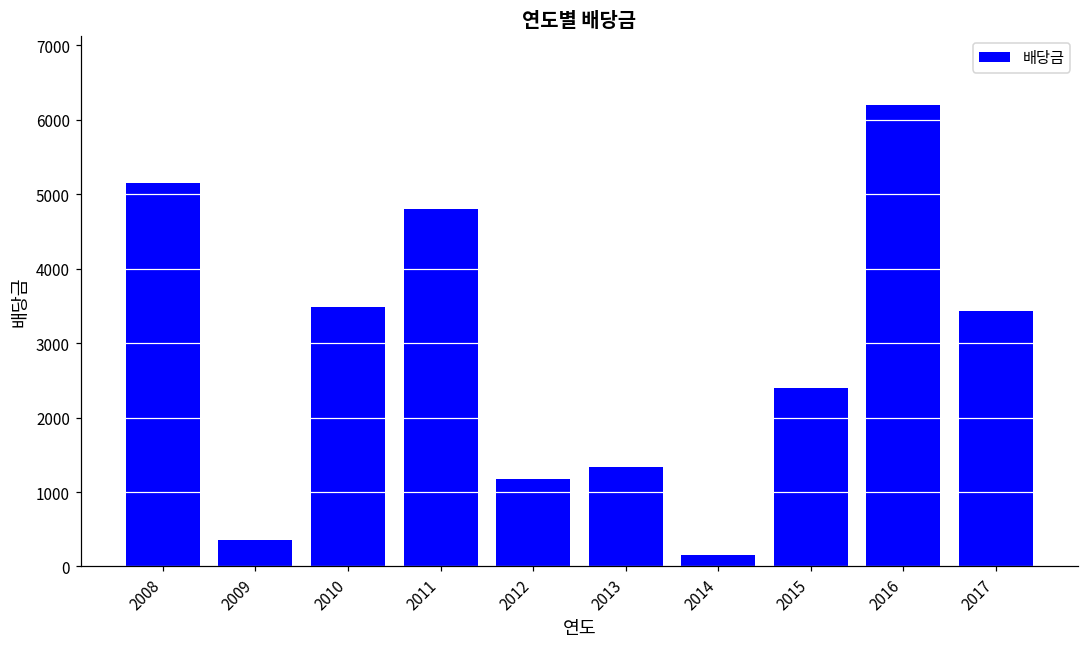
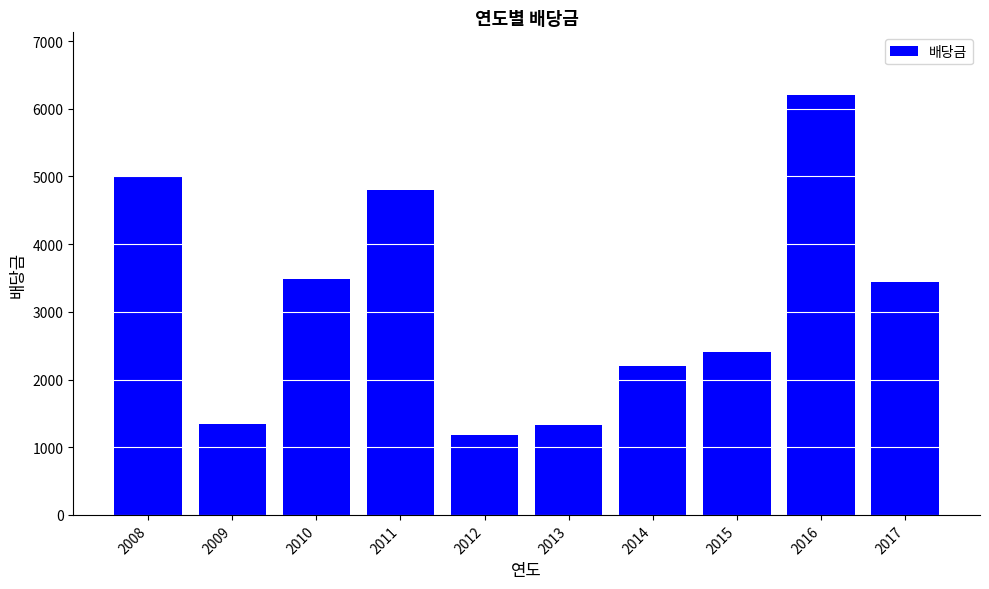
2008: 5200 -> 5000
2009: 400 -> 1400
2014: 200 -> 2200
